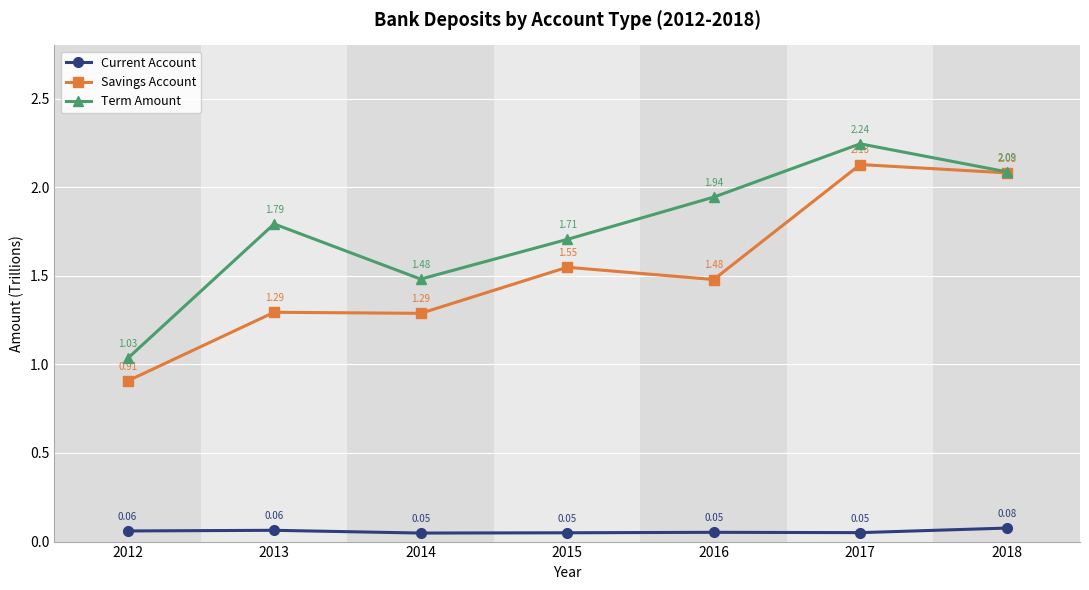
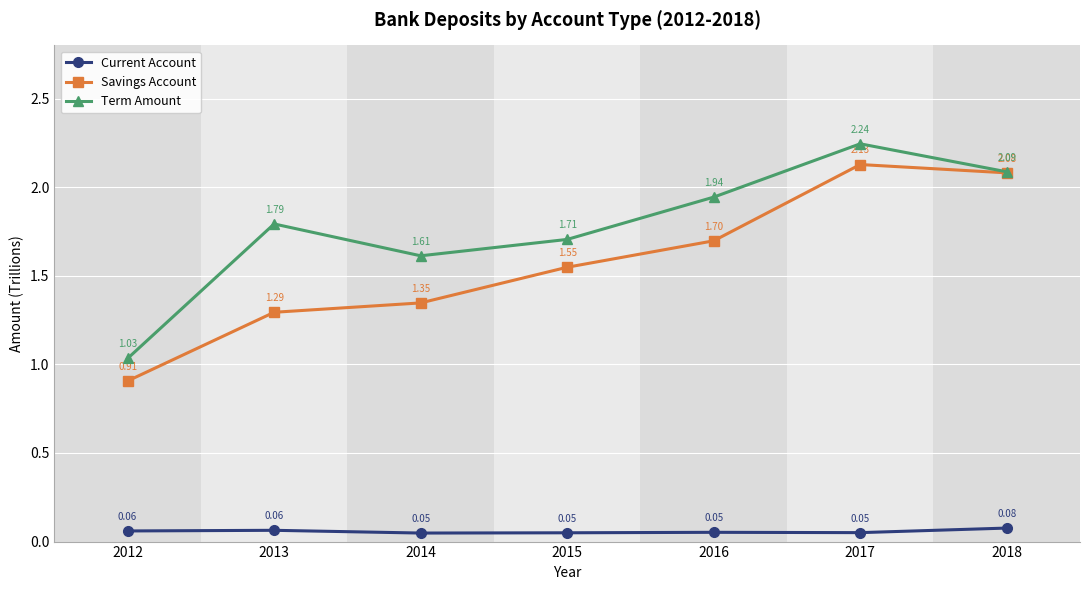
Savings Account, 2014: 1.29 -> 1.35
Term Amount, 2014: 1.48 -> 1.61
Savings Account, 2016: 1.48 -> 1.70
